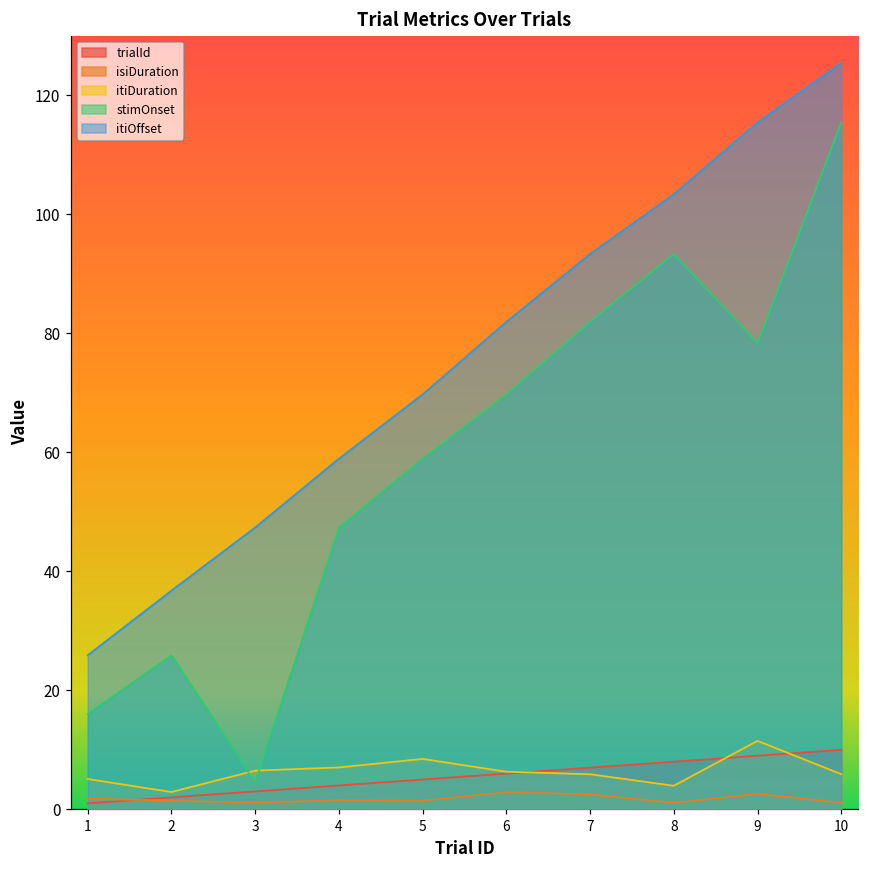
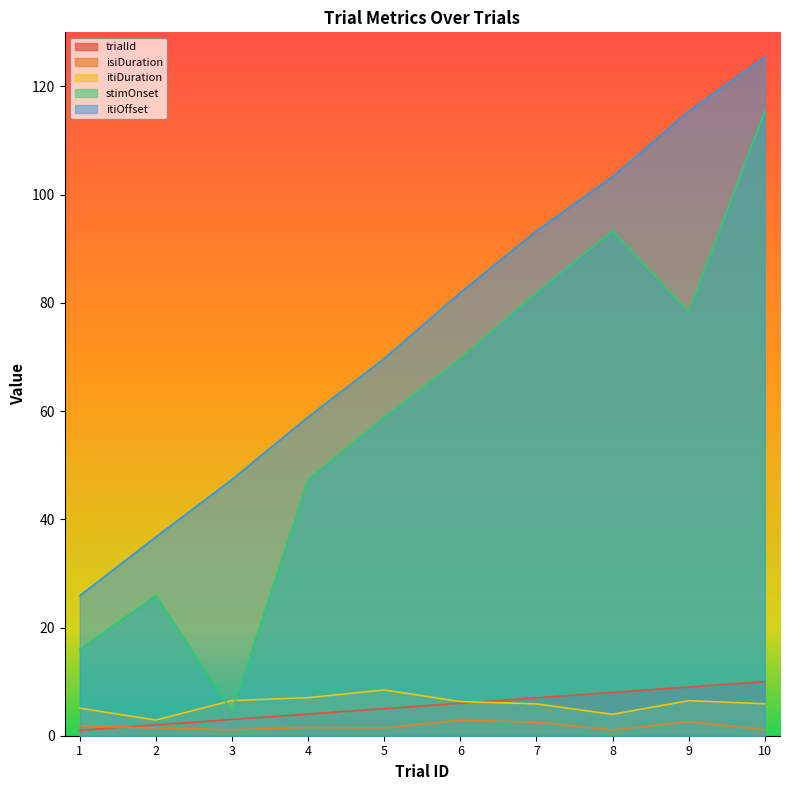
itiDuration, 9: 11 -> 6
